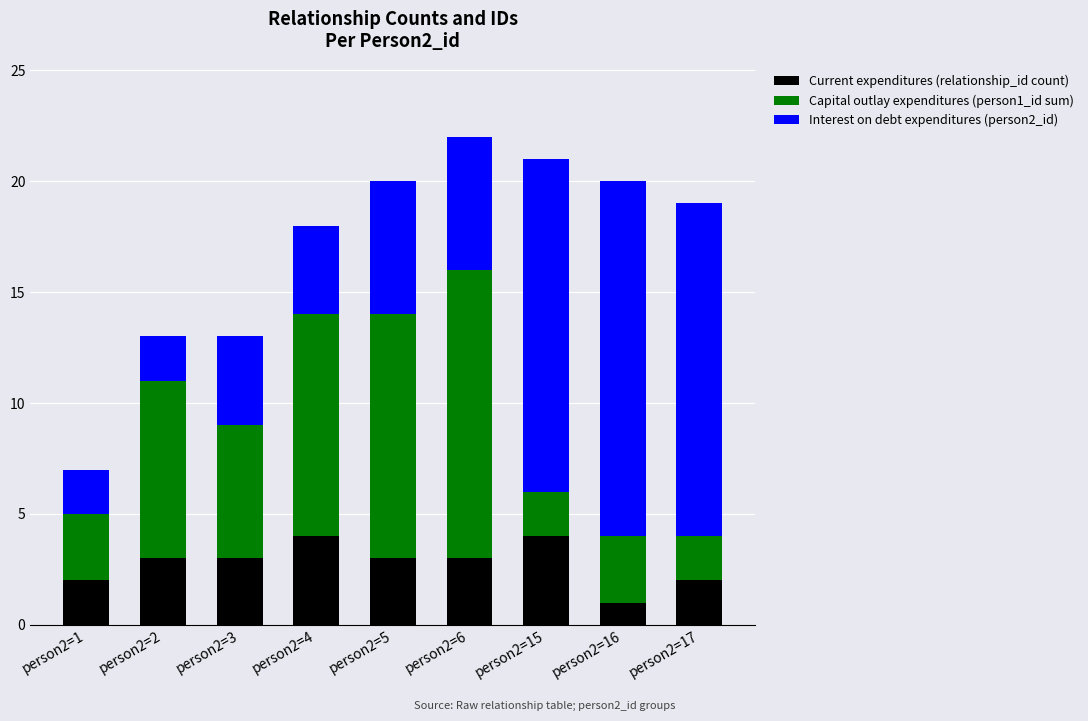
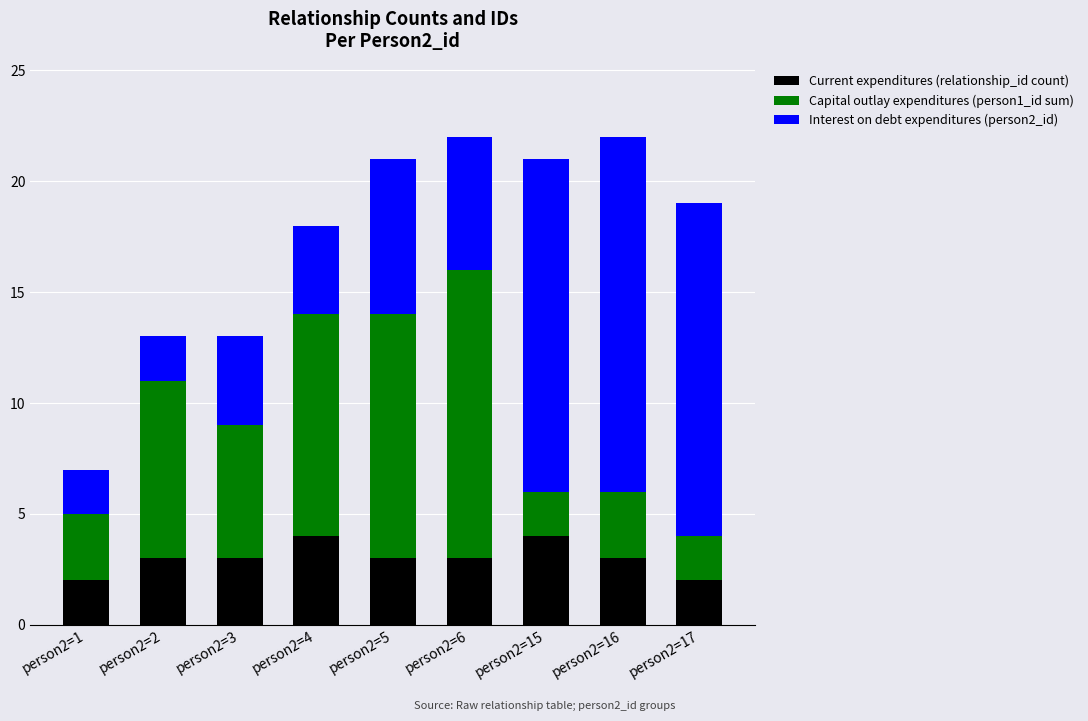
Interest on debt expenditures (person2_id), person2=5: 6 -> 7
Current expenditures (relationship_id count), person2=16: 1 -> 3
